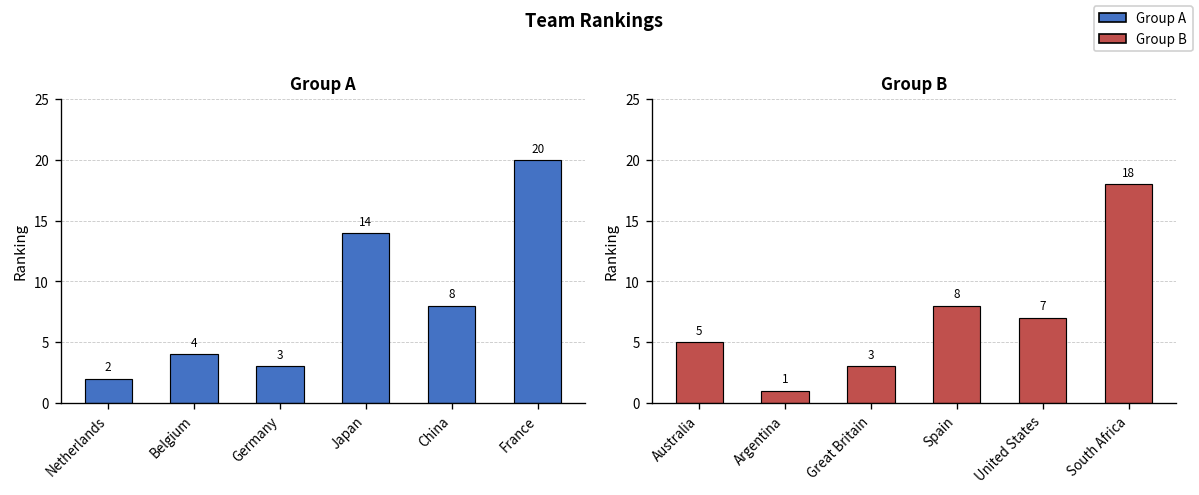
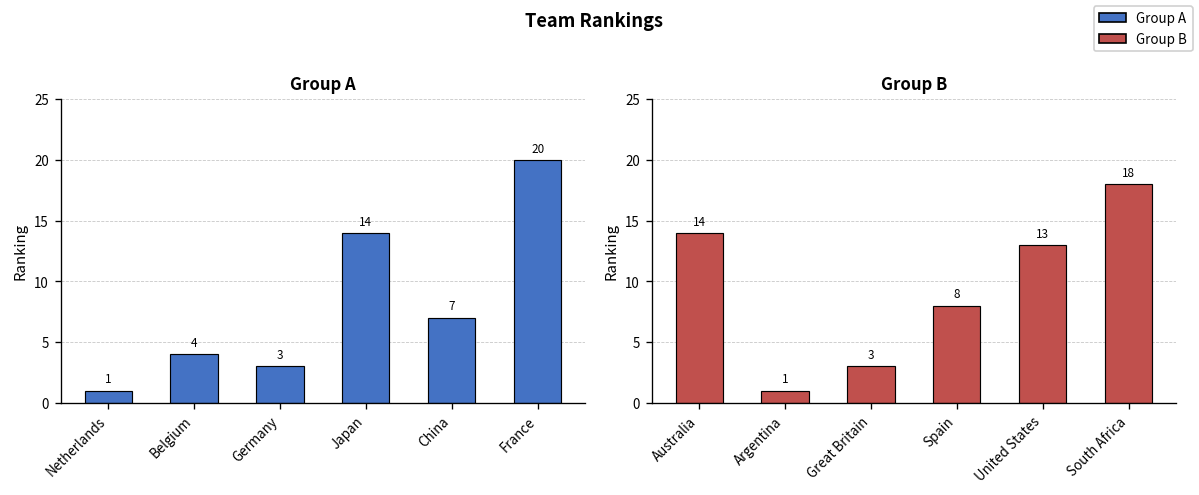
Group A, Netherlands: 2 -> 1
Group A, China: 8 -> 7
Group B, Australia: 5 -> 14
Group B, United States: 7 -> 13
